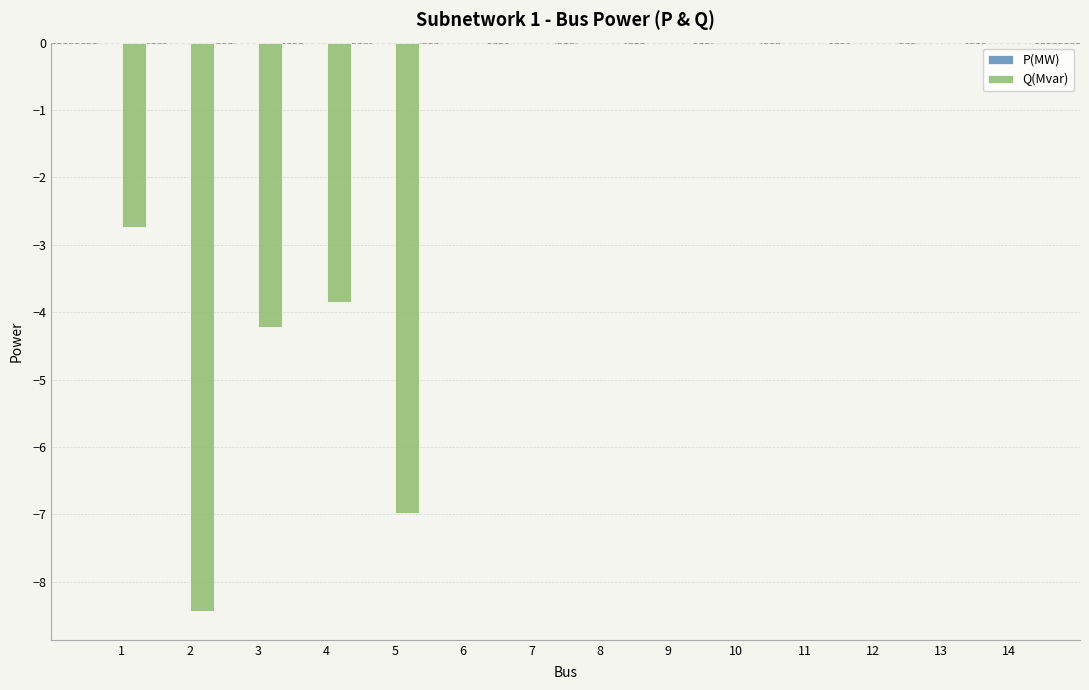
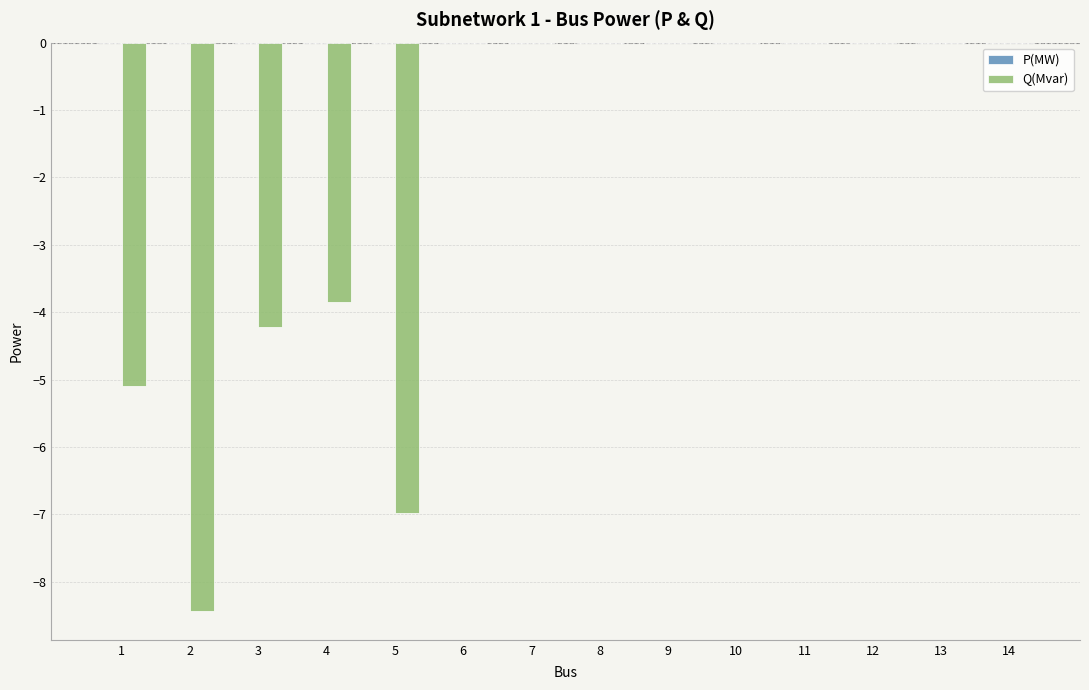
Q(Mvar), 1: -2.7 -> -5.1
